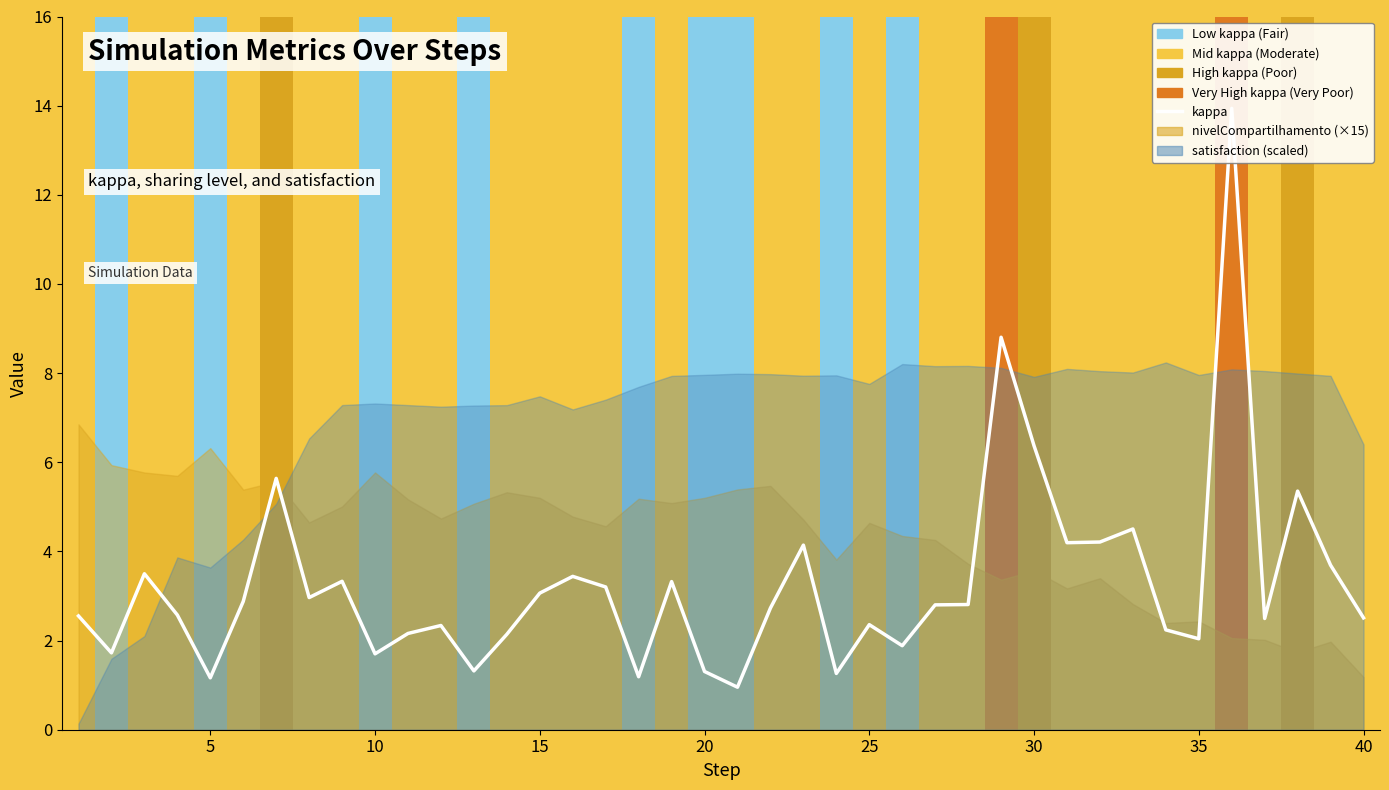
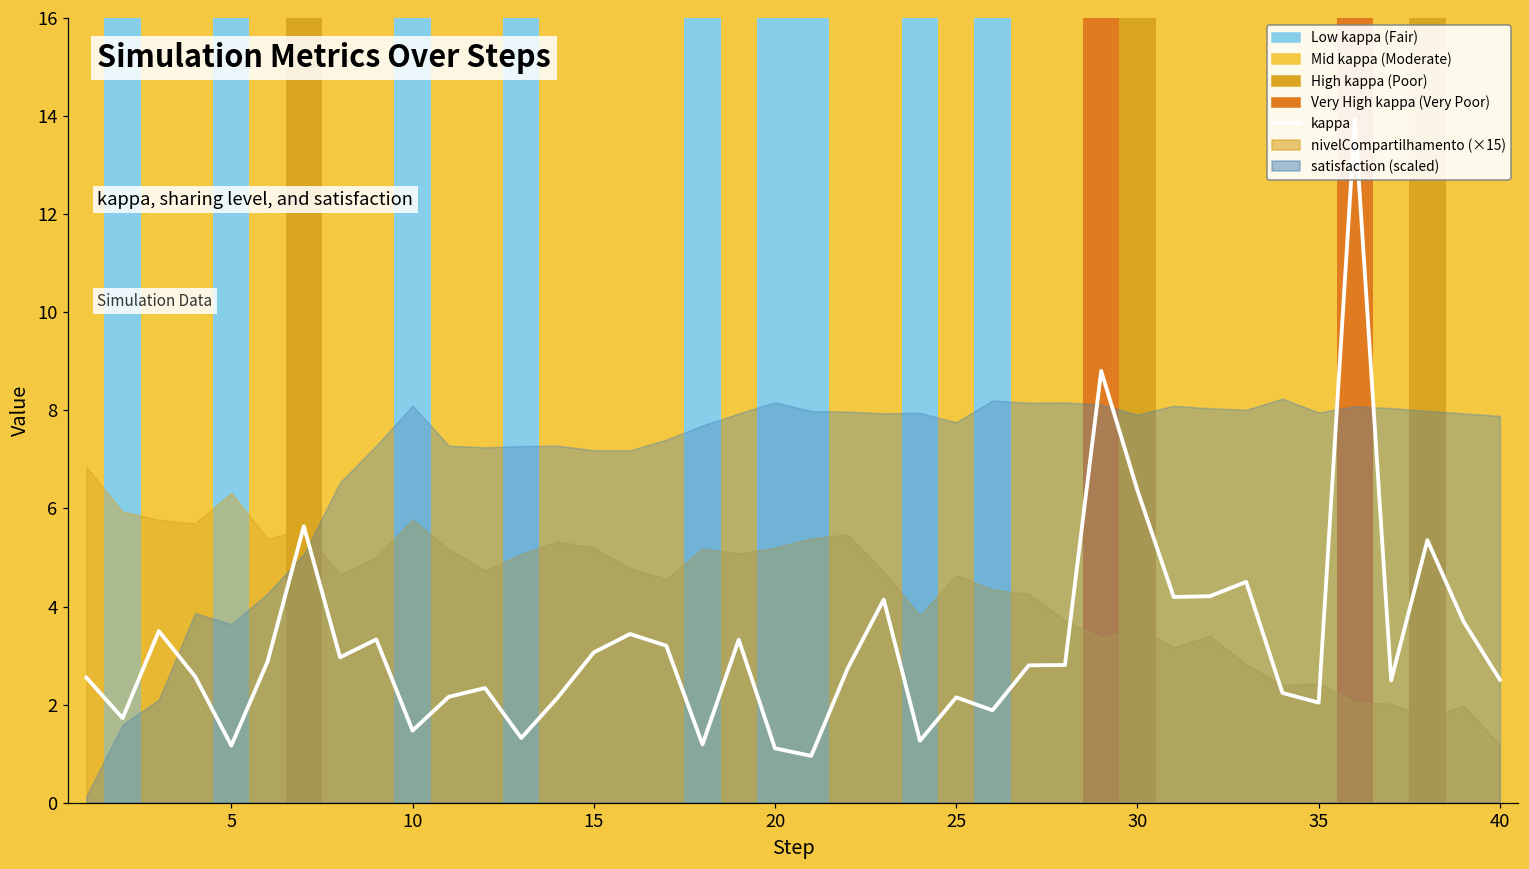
kappa, 10: 1.7 -> 1.5
satisfaction (scaled), 10: 7.3 -> 8.1
satisfaction (scaled), 15: 7.5 -> 7.2
kappa, 20: 1.3 -> 1.1
satisfaction (scaled), 20: 8.0 -> 8.2
kappa, 25: 2.4 -> 2.1
satisfaction (scaled), 40: 6.4 -> 7.9
